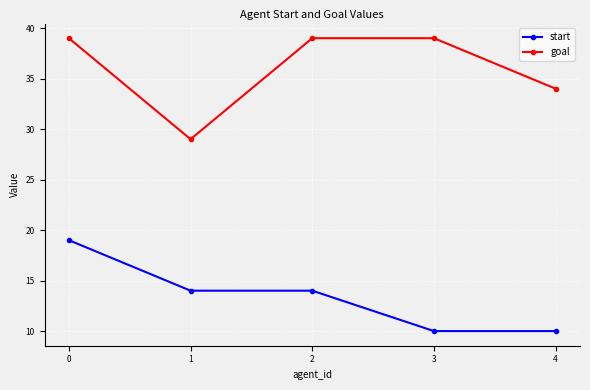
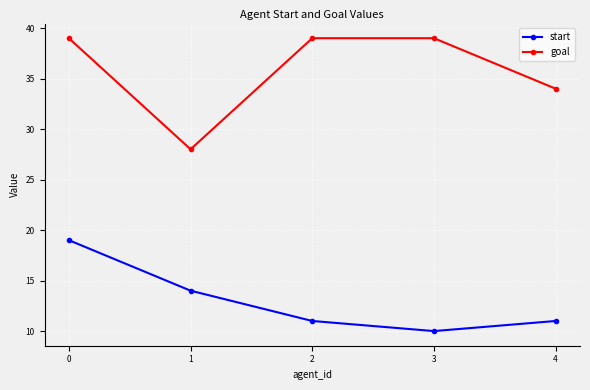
goal, 1: 29 -> 28
start, 2: 14 -> 11
start, 4: 10 -> 11
